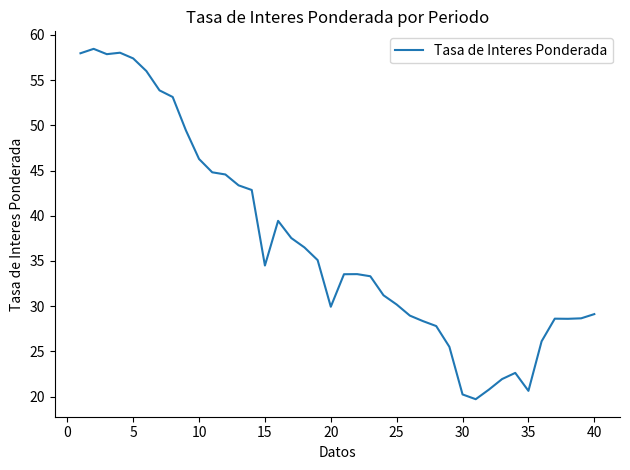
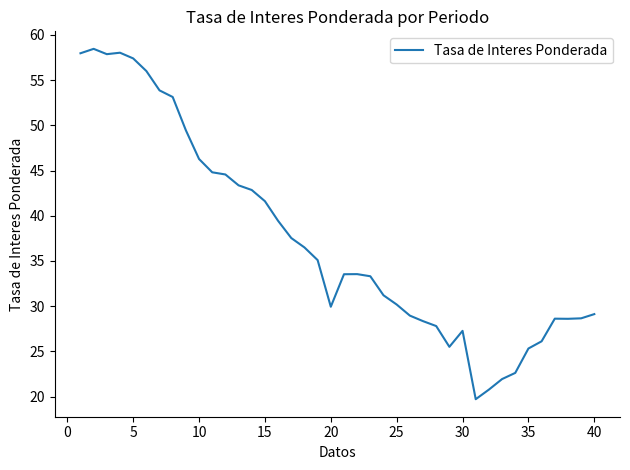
15: 34 -> 42
30: 20 -> 27
35: 21 -> 25
